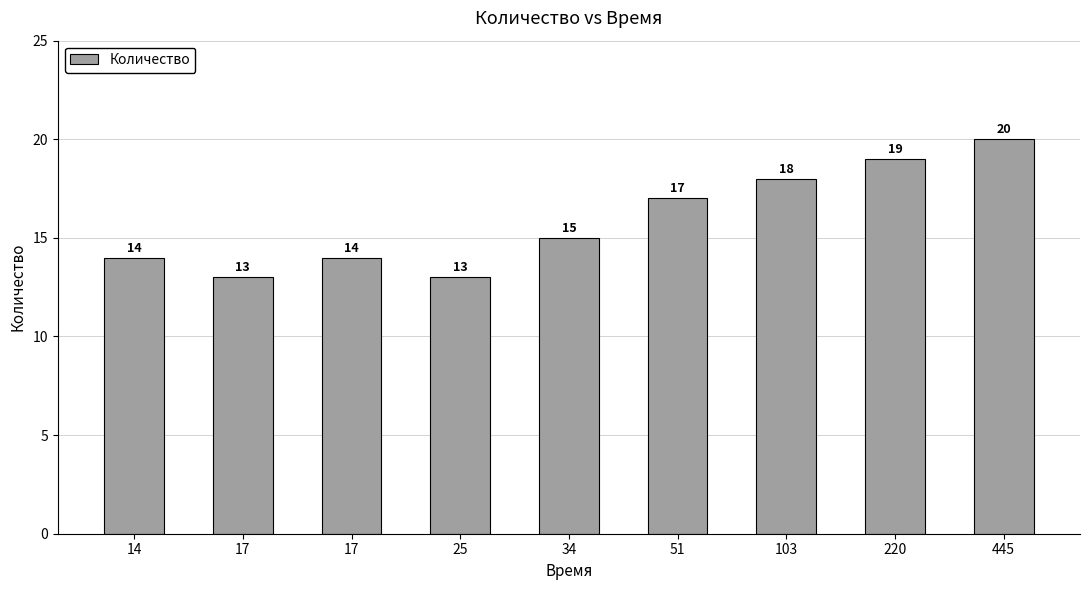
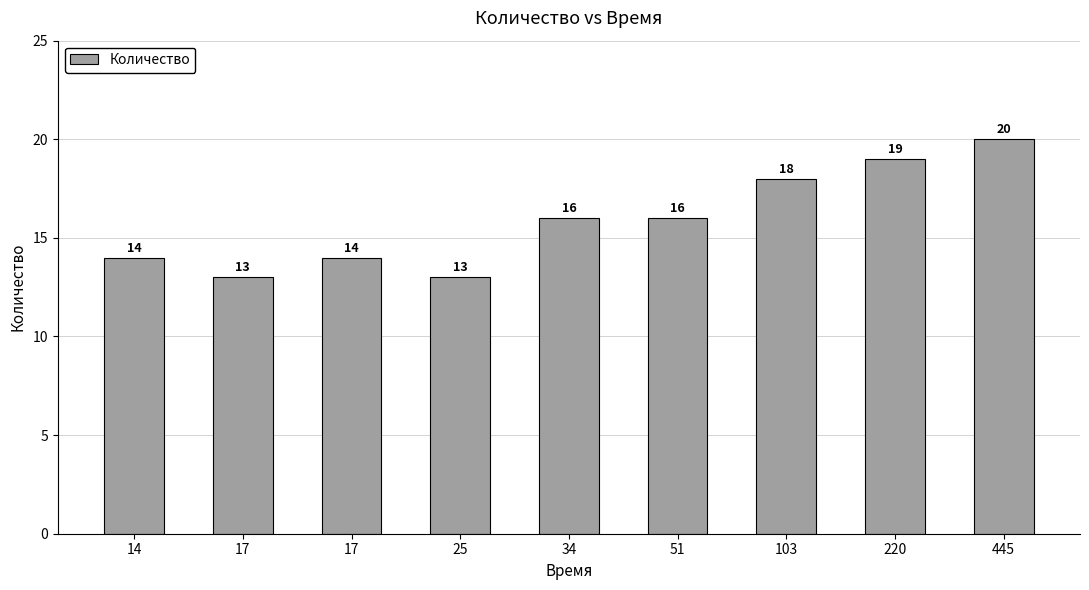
34: 15 -> 16
51: 17 -> 16
